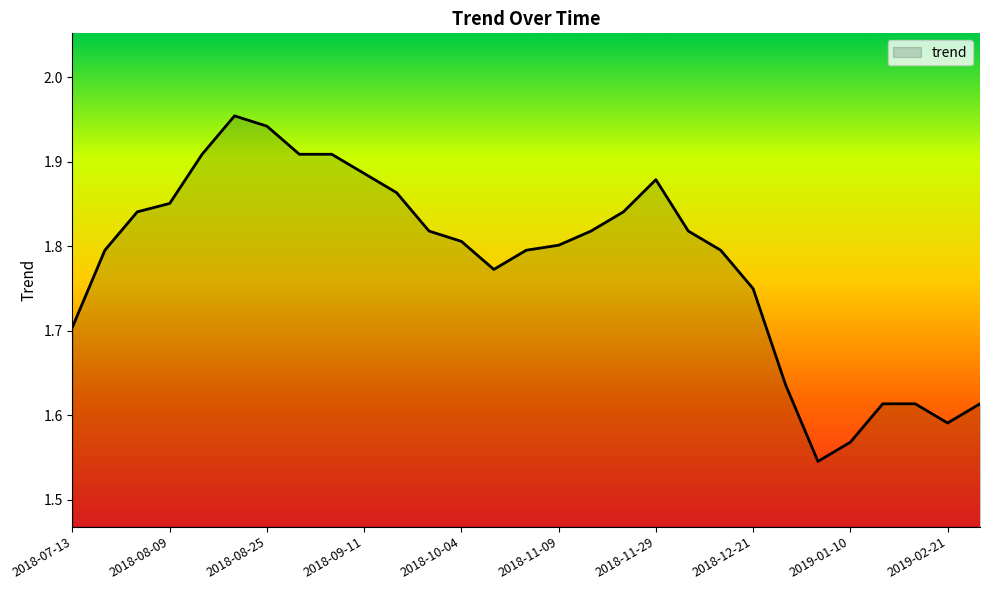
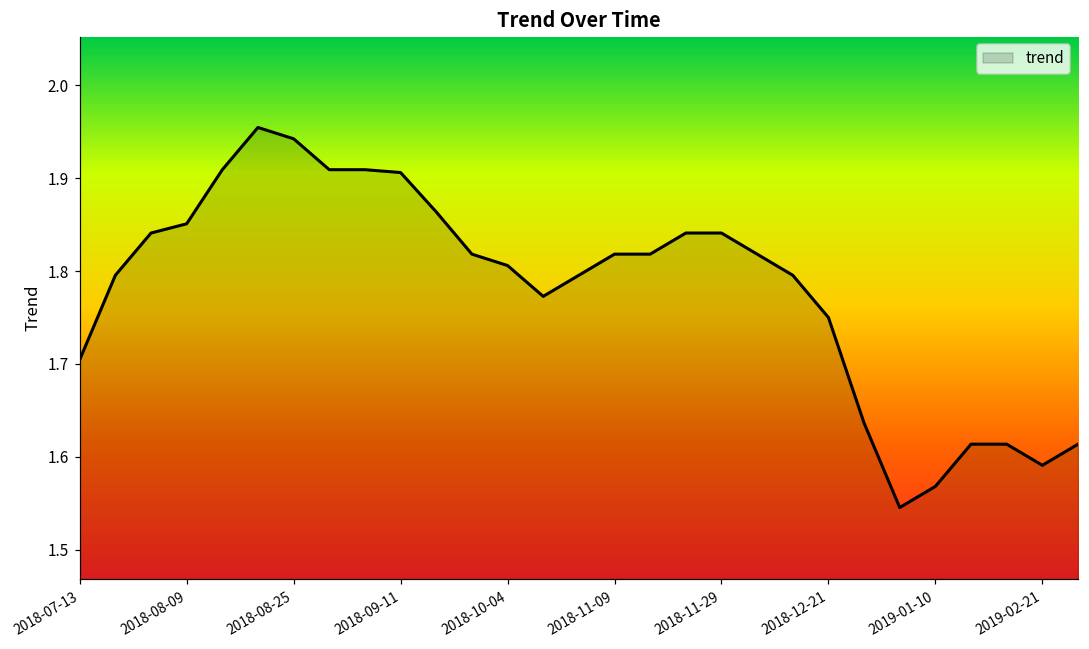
2018-09-11: 1.89 -> 1.91
2018-11-09: 1.80 -> 1.82
2018-11-29: 1.88 -> 1.84
